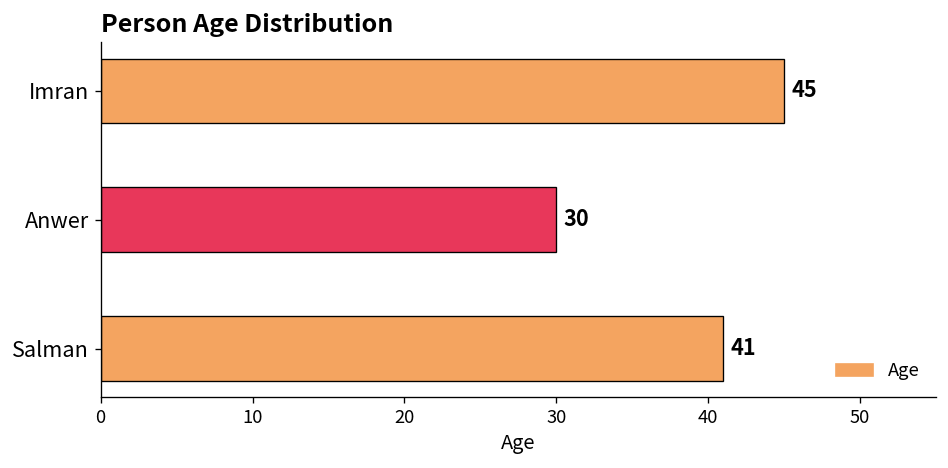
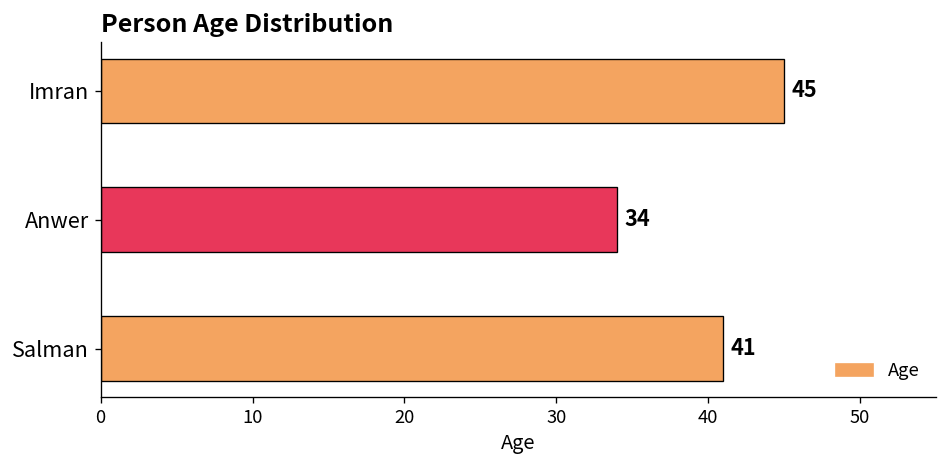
Anwer: 30 -> 34
